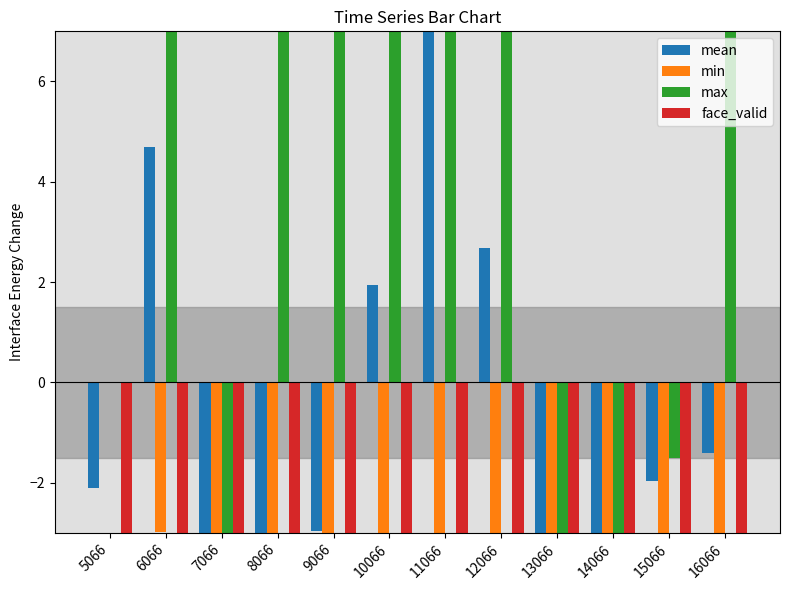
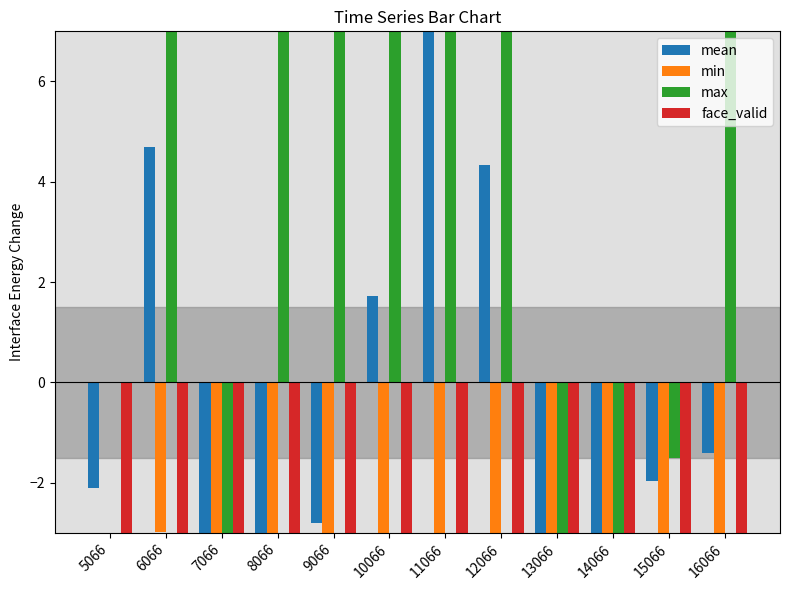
mean, 9066: -3.0 -> -2.8
mean, 10066: 1.9 -> 1.7
mean, 12066: 2.7 -> 4.3
